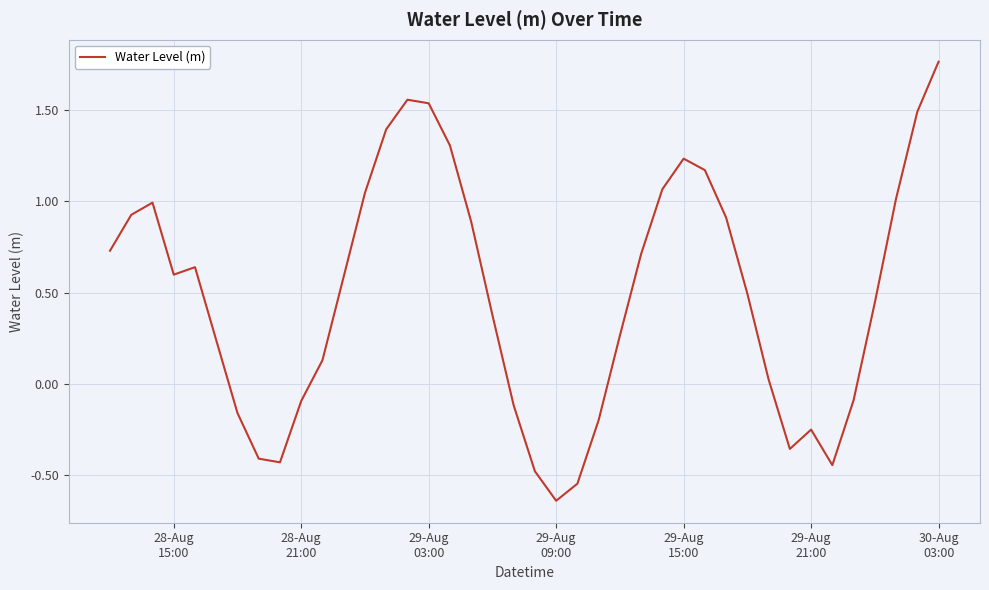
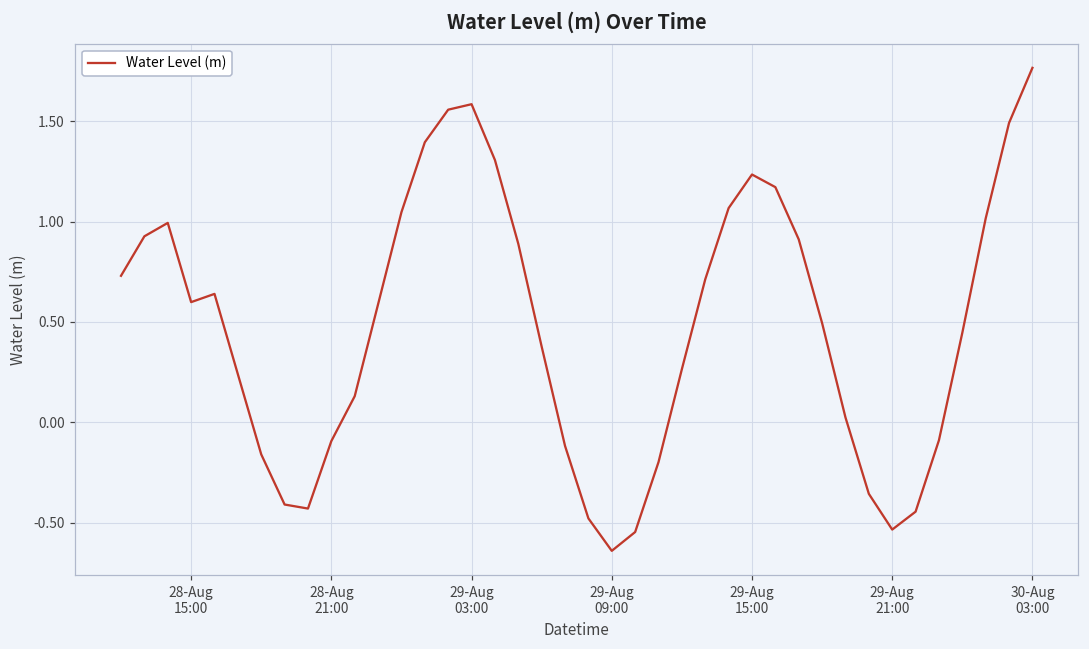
29-Aug 03:00: 1.54 -> 1.59
29-Aug 21:00: -0.25 -> -0.53
